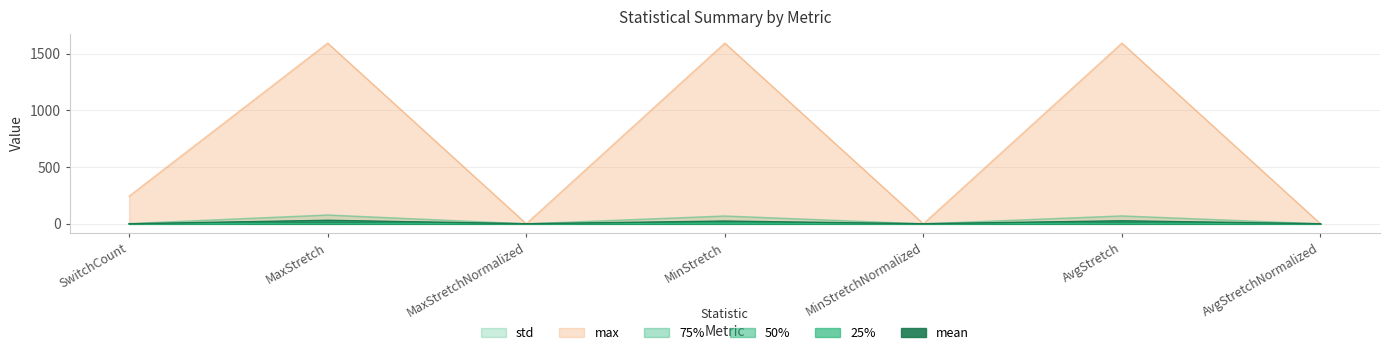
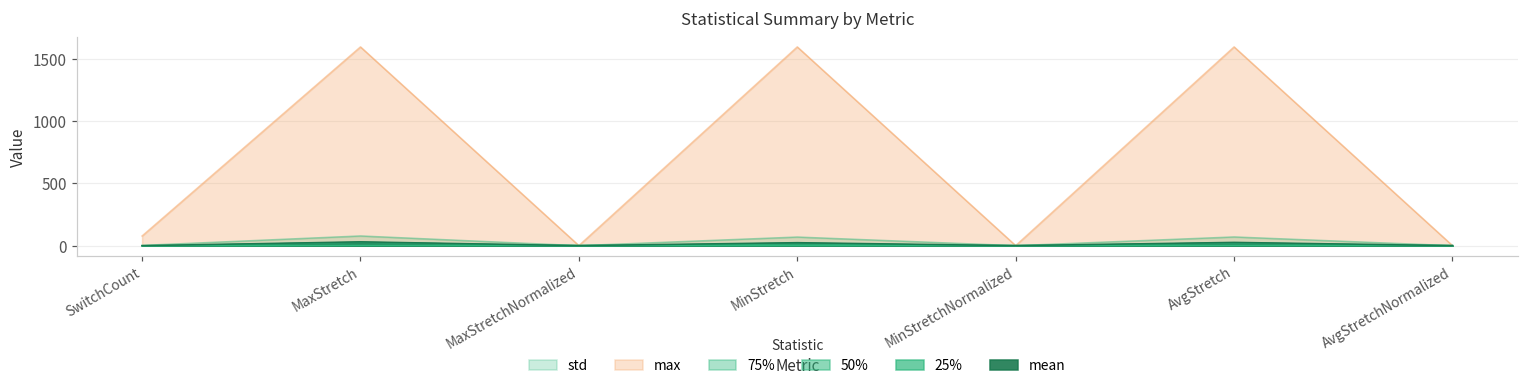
max, SwitchCount: 240 -> 80
